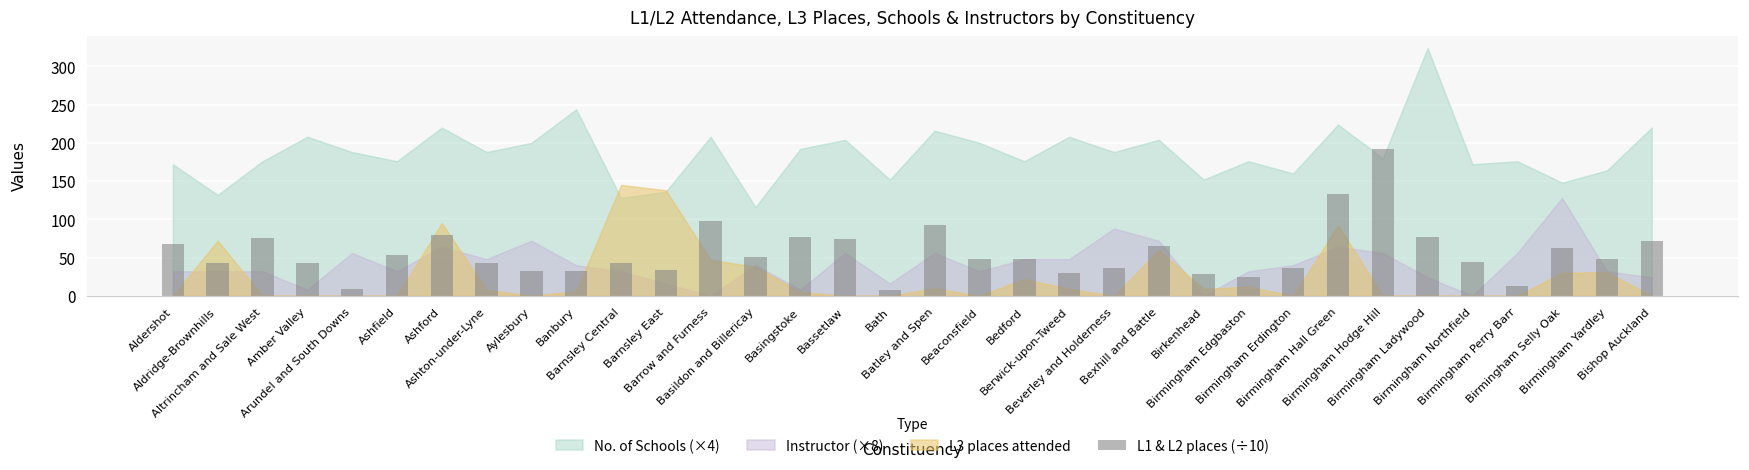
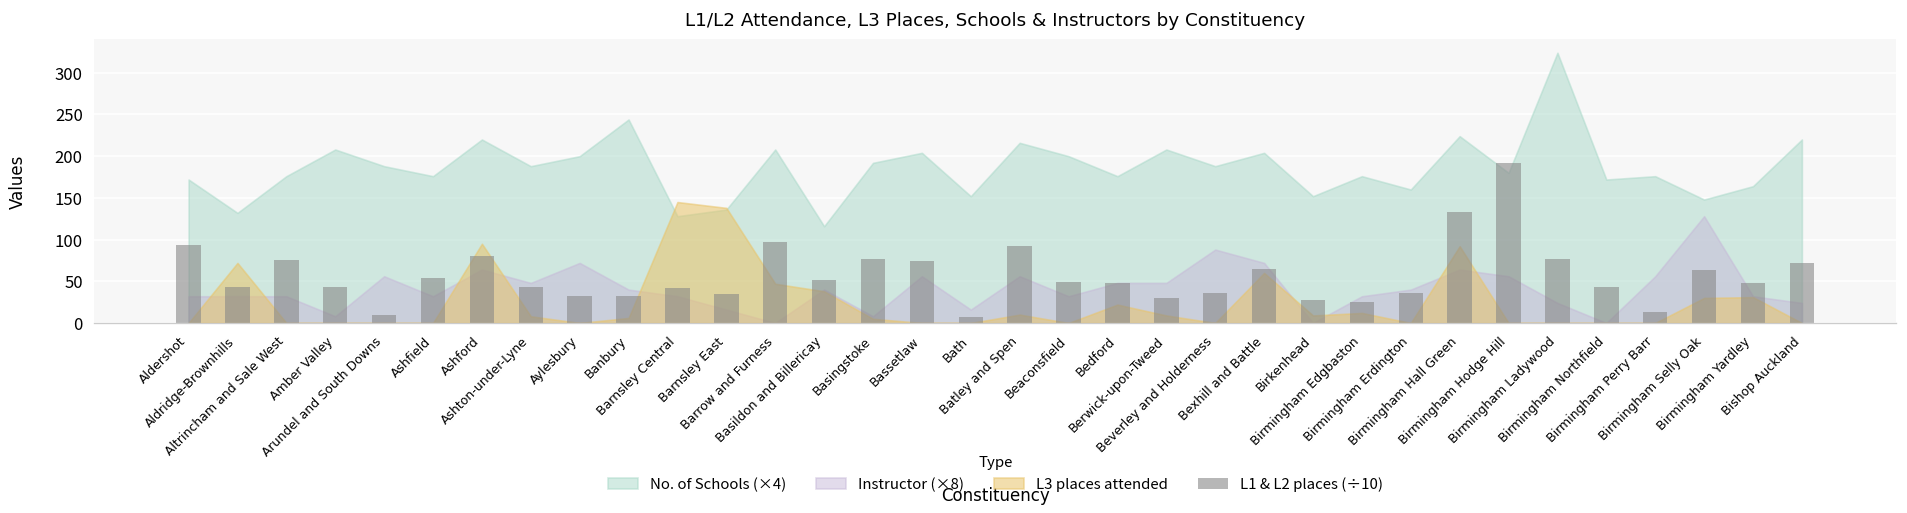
L1 & L2 places (÷10), Aldershot: 70 -> 90
